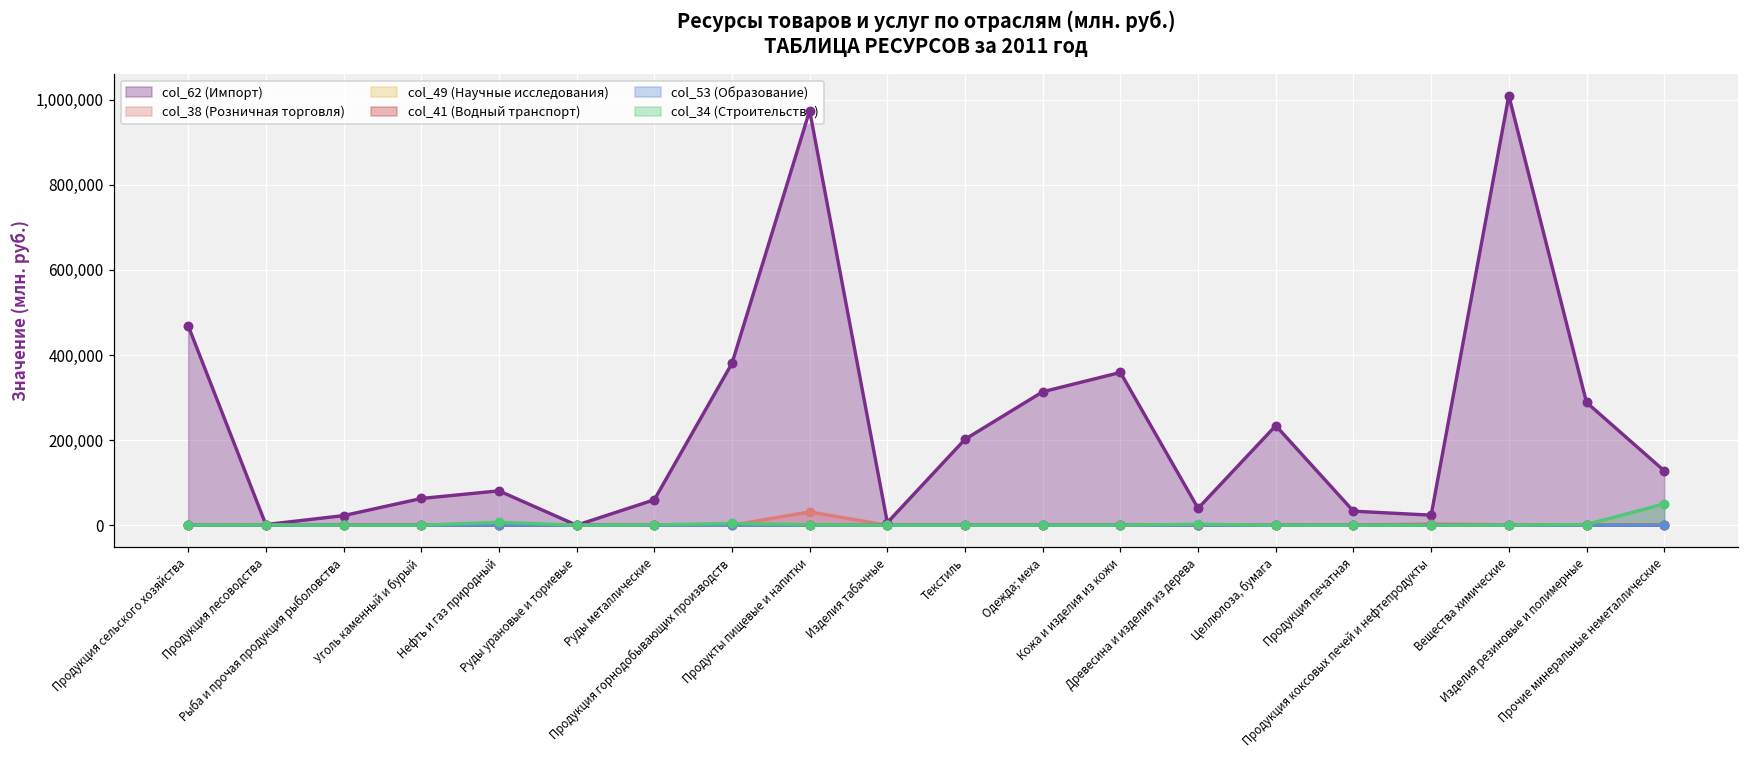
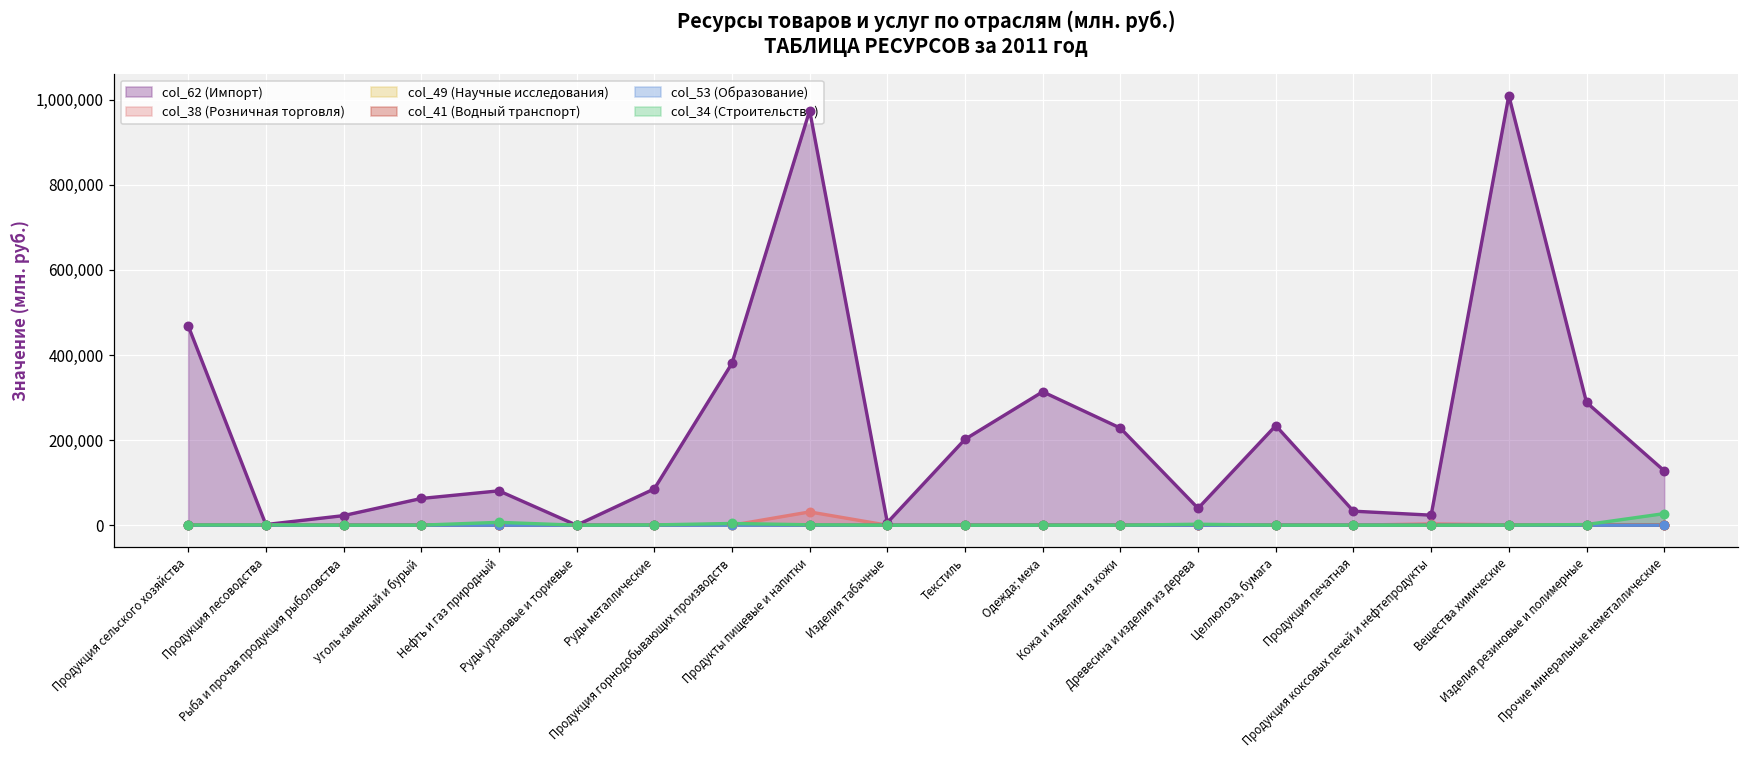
col_62 (Импорт), Руды металлические: 60,000 -> 90,000
col_62 (Импорт), Кожа и изделия из кожи: 360,000 -> 230,000
col_34 (Строительство), Прочие минеральные неметаллические: 50,000 -> 30,000
